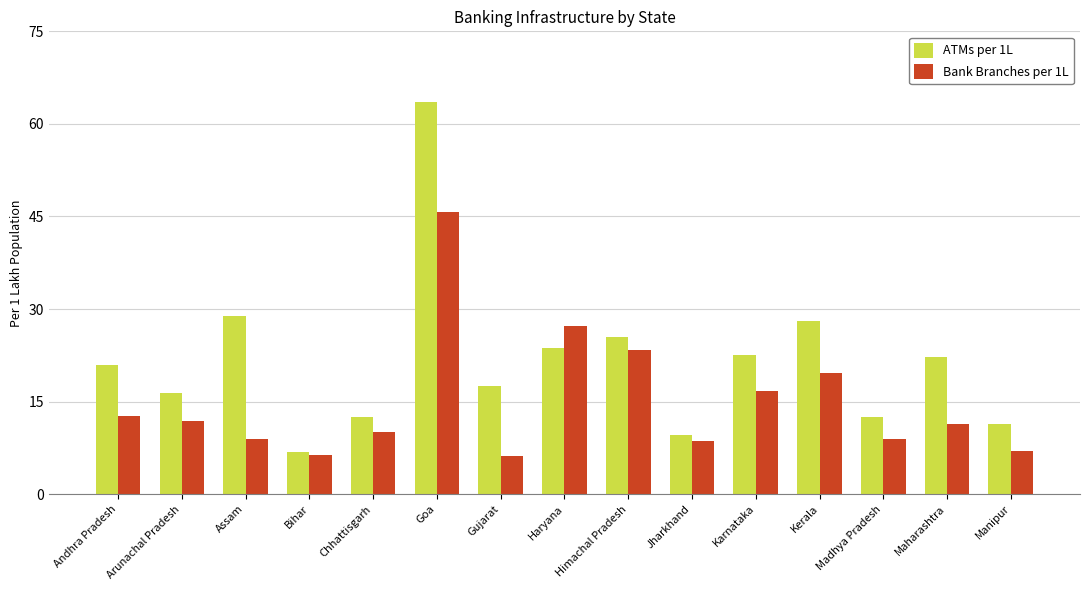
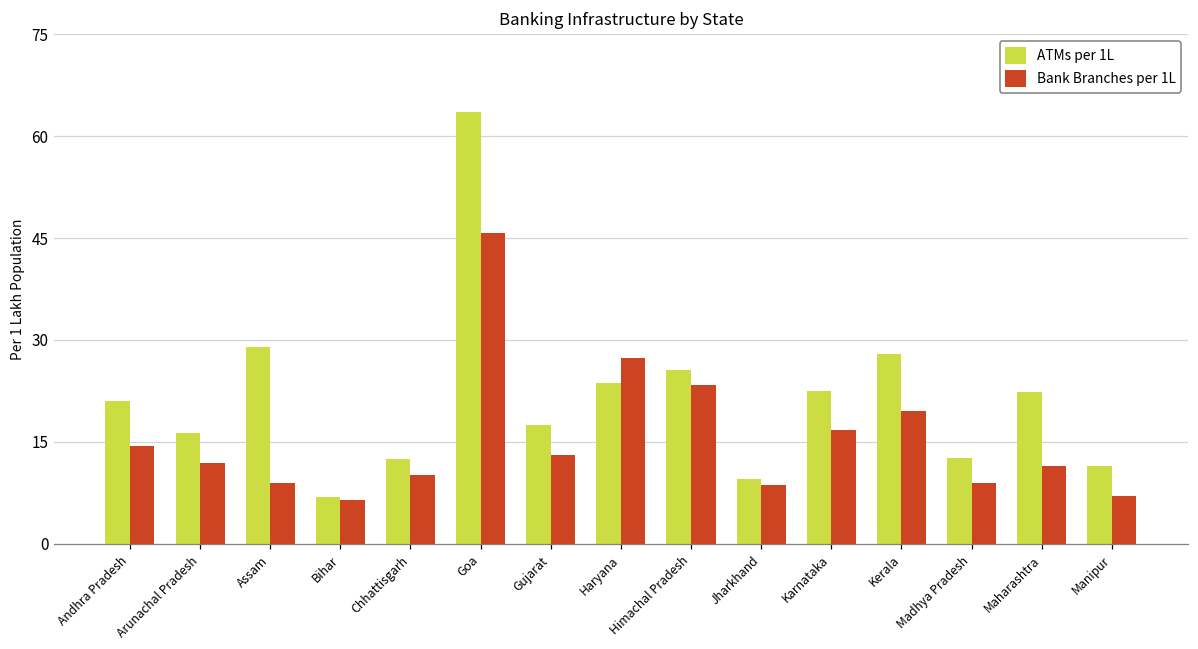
Bank Branches per 1L, Andhra Pradesh: 13 -> 14
Bank Branches per 1L, Gujarat: 6 -> 13
